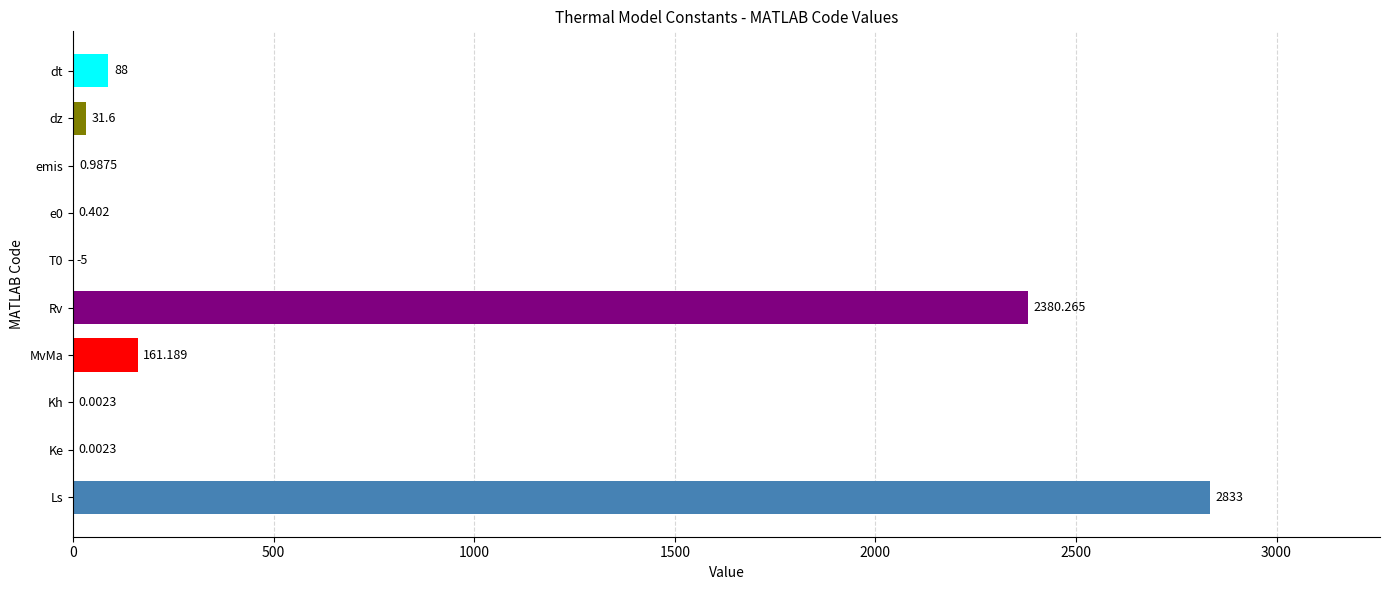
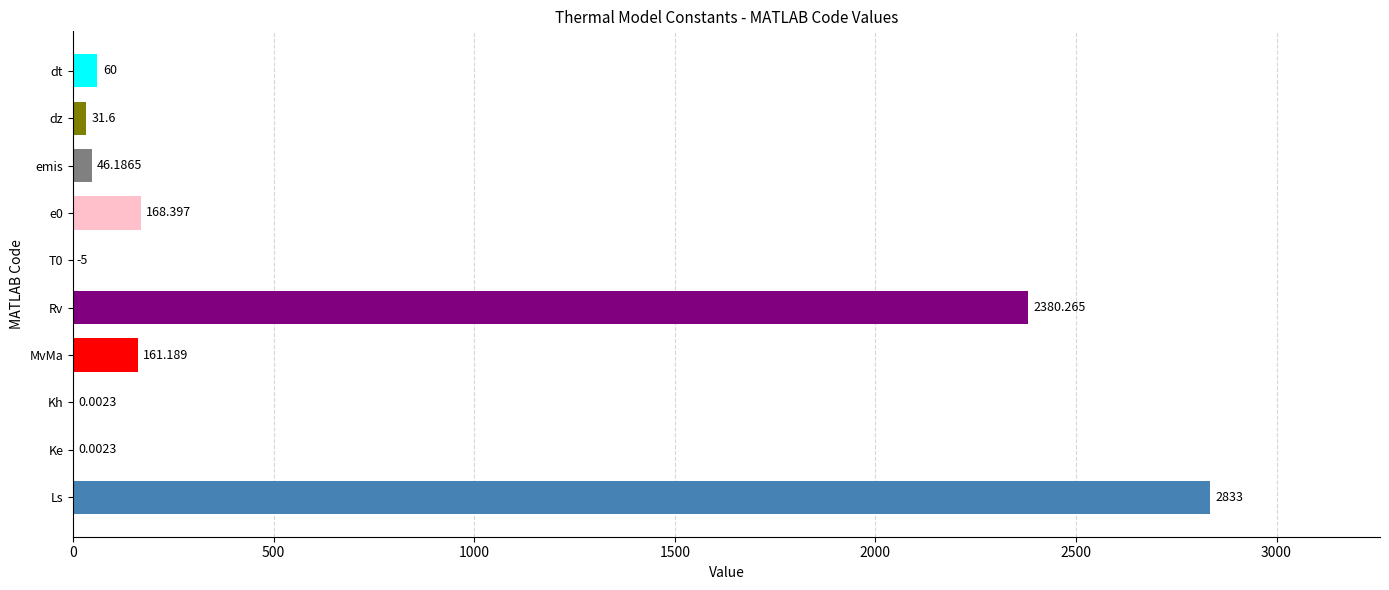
dt: 88 -> 60
emis: 0.9875 -> 46.1865
e0: 0.402 -> 168.397
